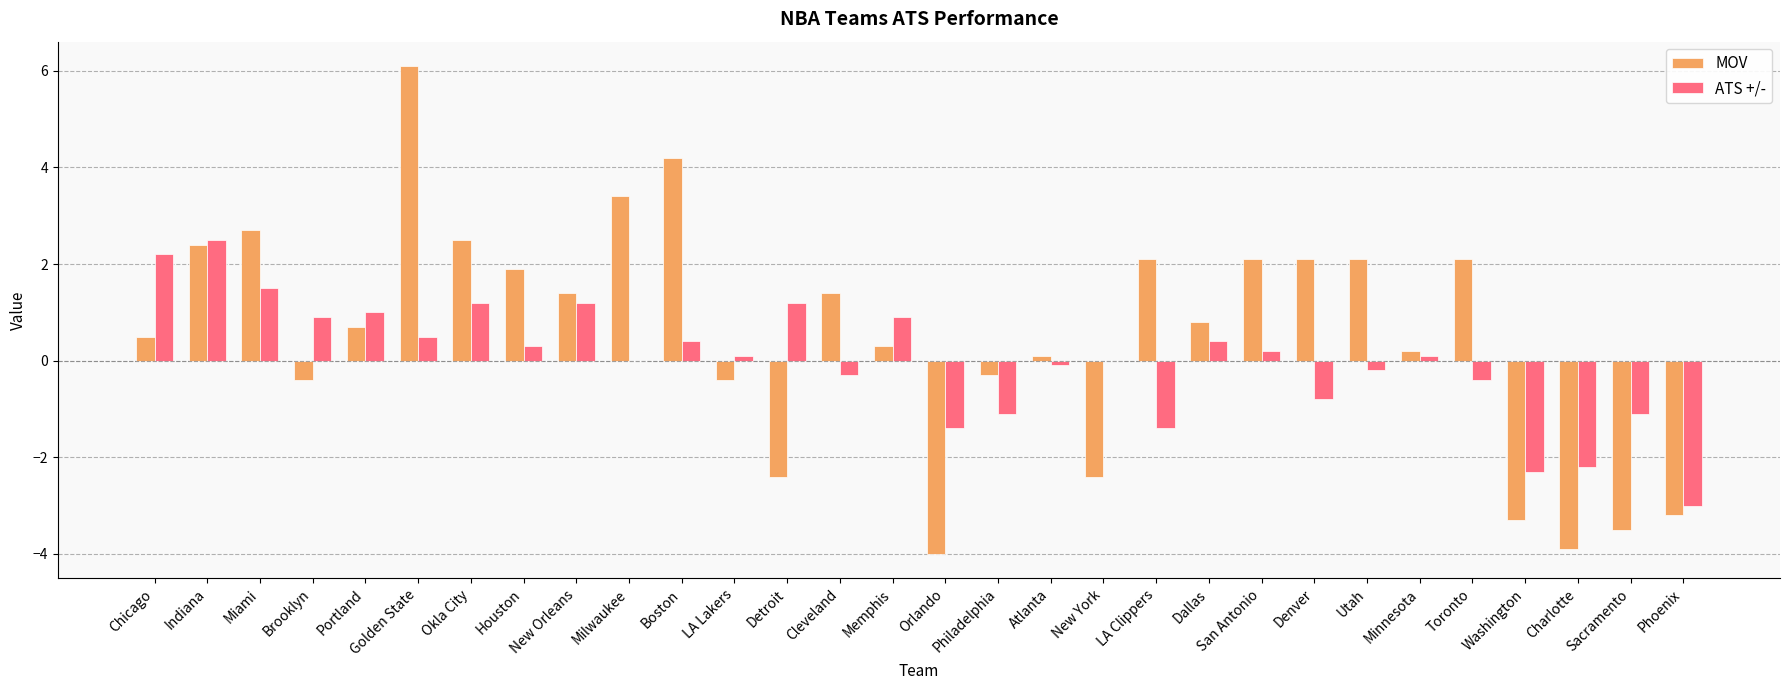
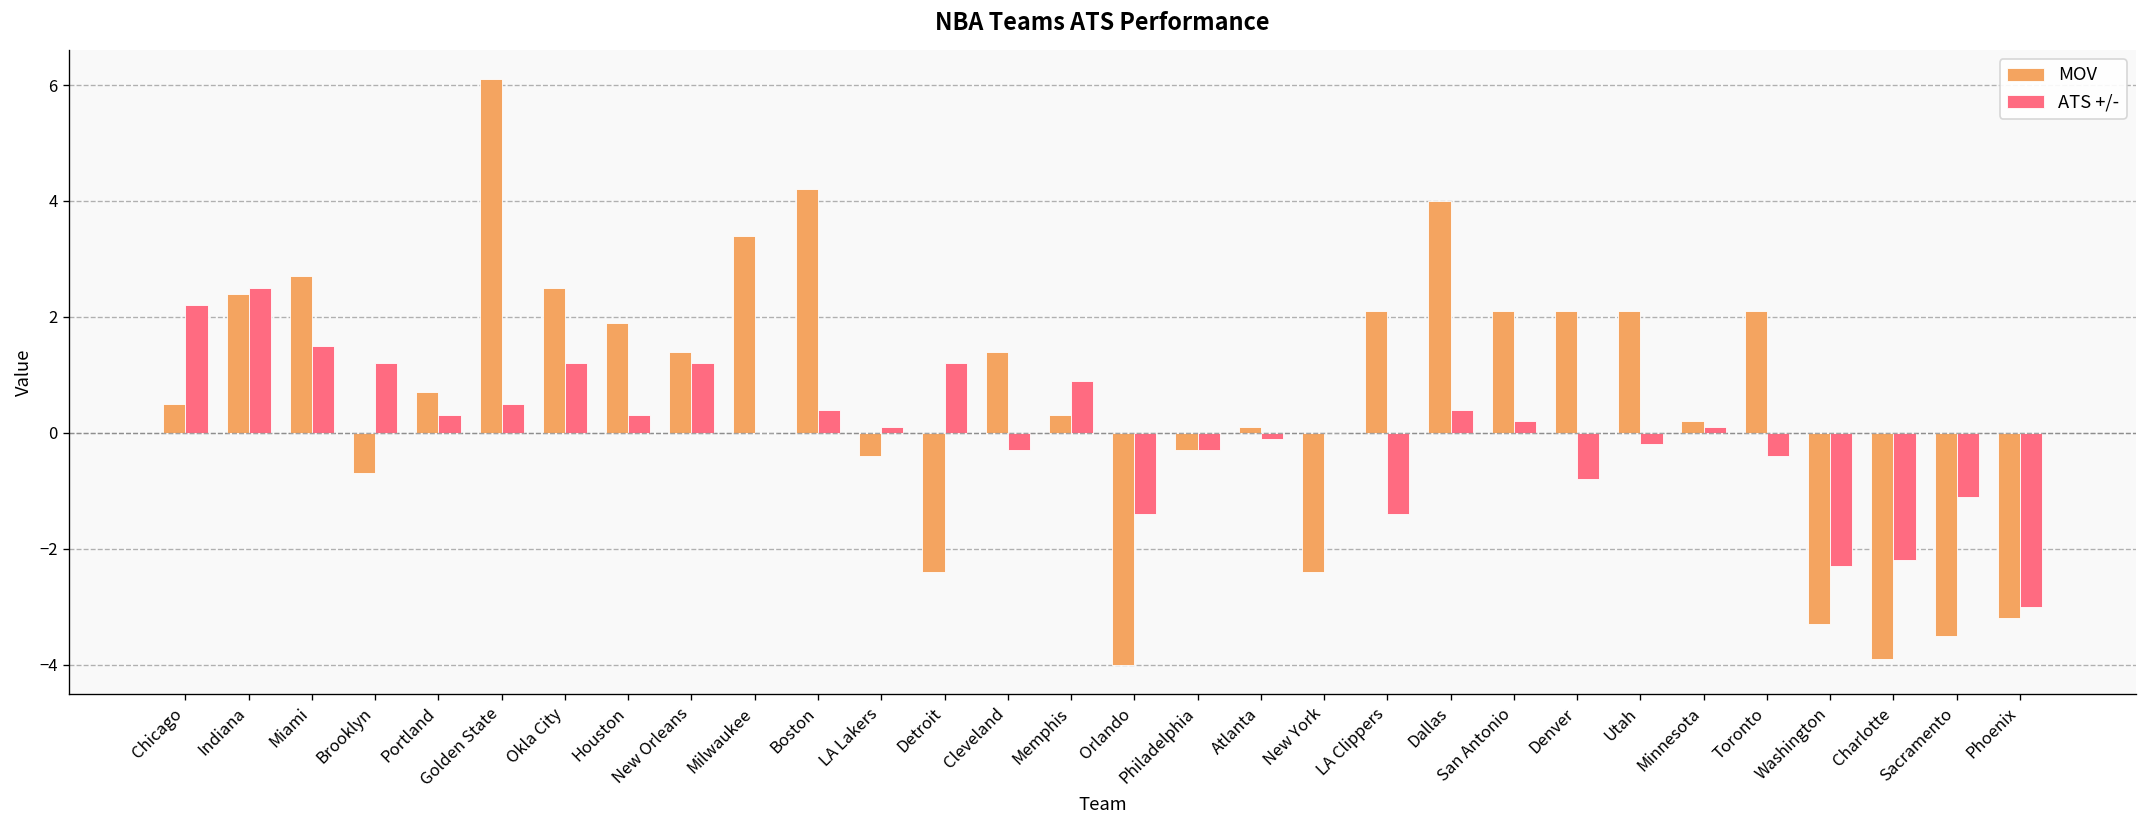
MOV, Brooklyn: -0.4 -> -0.7
ATS +/-, Brooklyn: 0.9 -> 1.2
ATS +/-, Portland: 1.0 -> 0.3
ATS +/-, Philadelphia: -1.1 -> -0.3
MOV, Dallas: 0.8 -> 4.0
